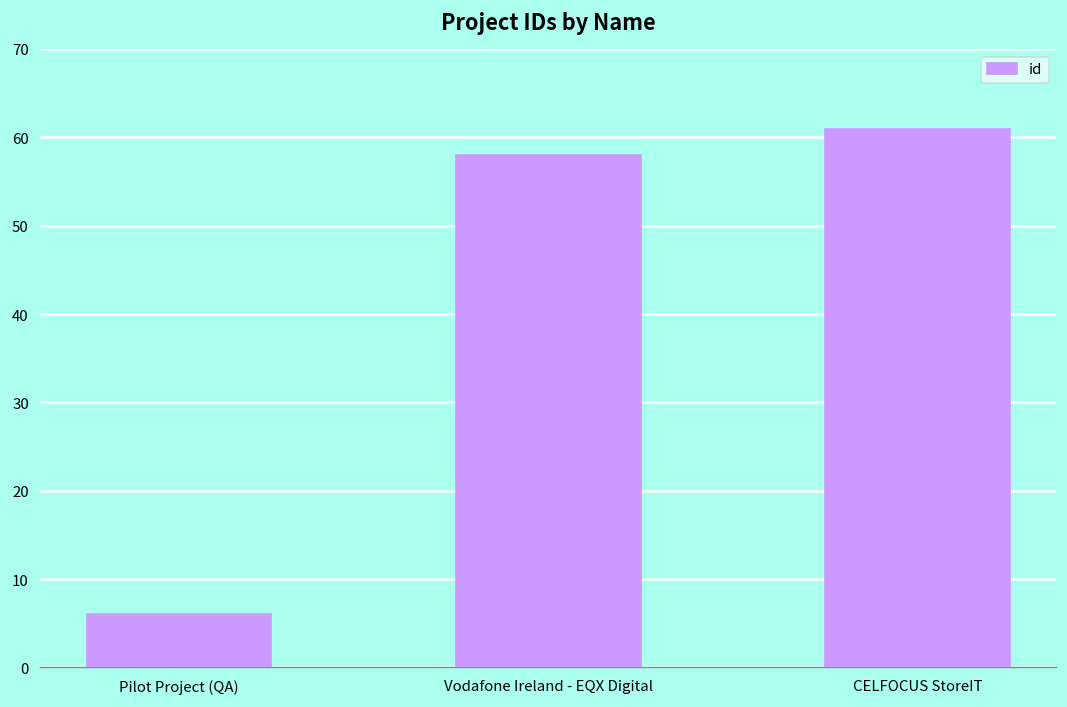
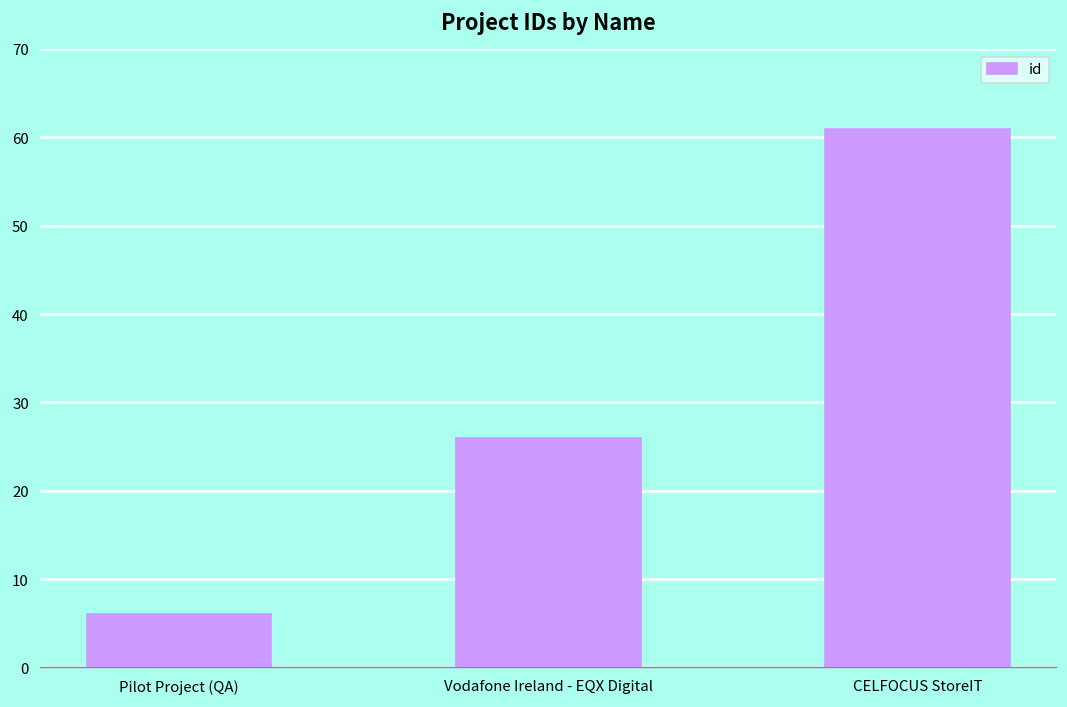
Vodafone Ireland - EQX Digital: 58 -> 26
